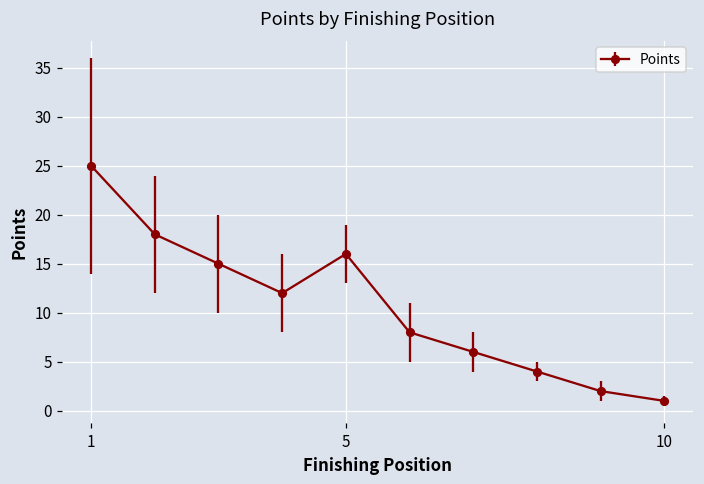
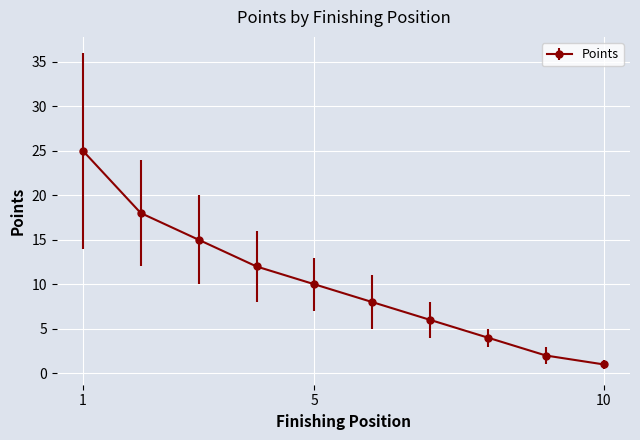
5: 16 -> 10
